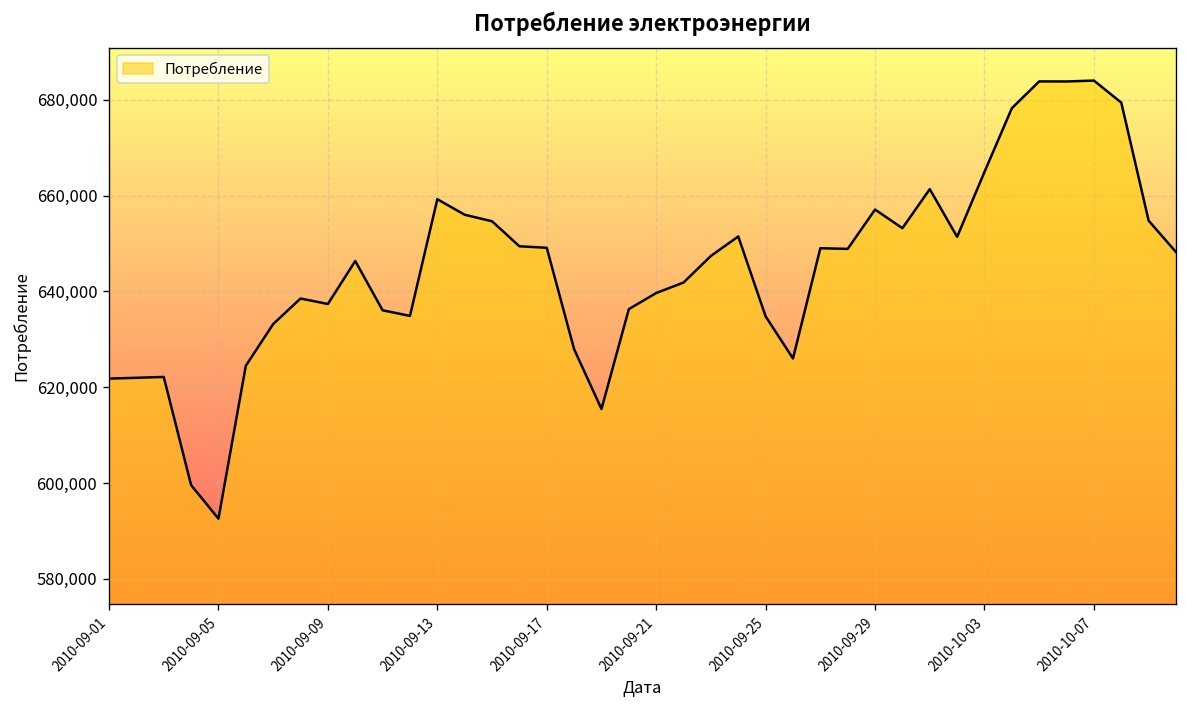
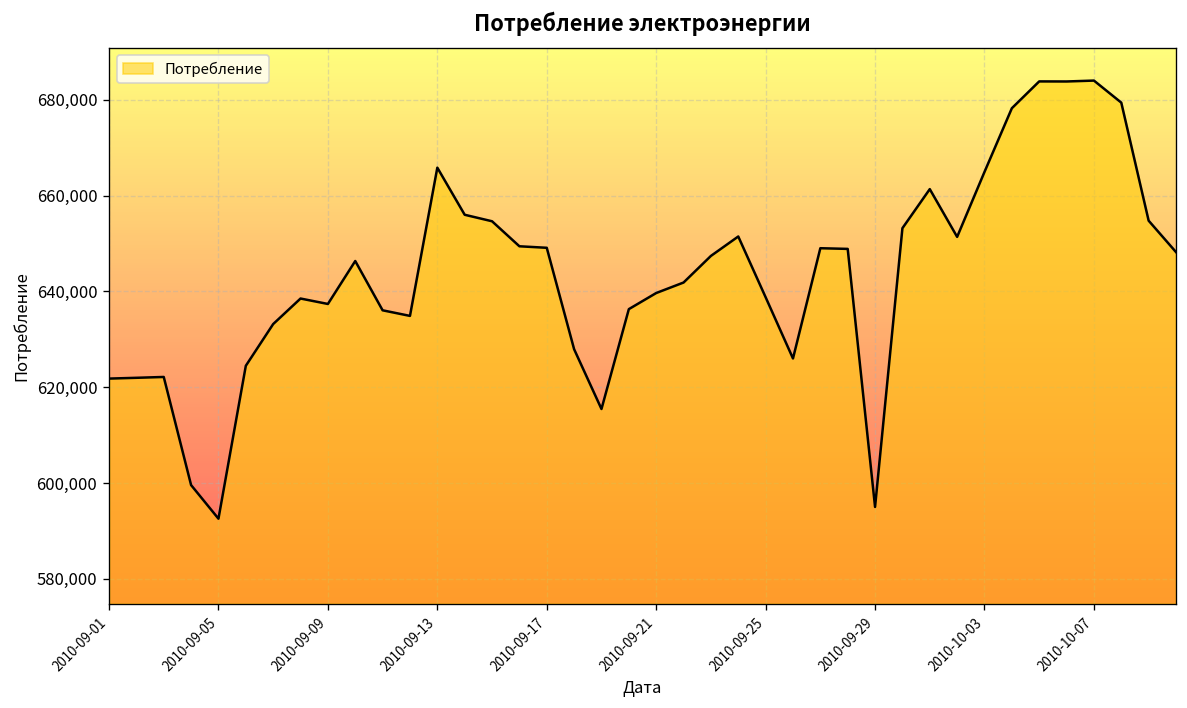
2010-09-13: 659,000 -> 666,000
2010-09-25: 635,000 -> 639,000
2010-09-29: 657,000 -> 595,000
